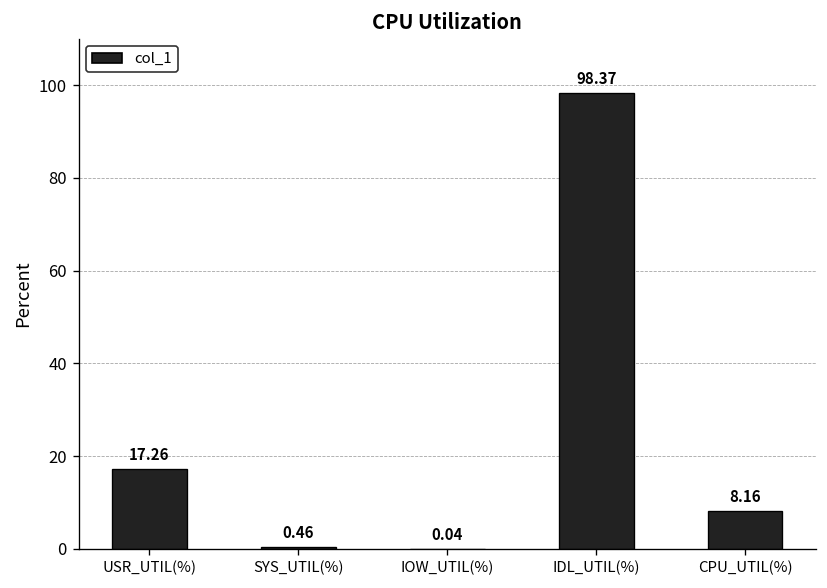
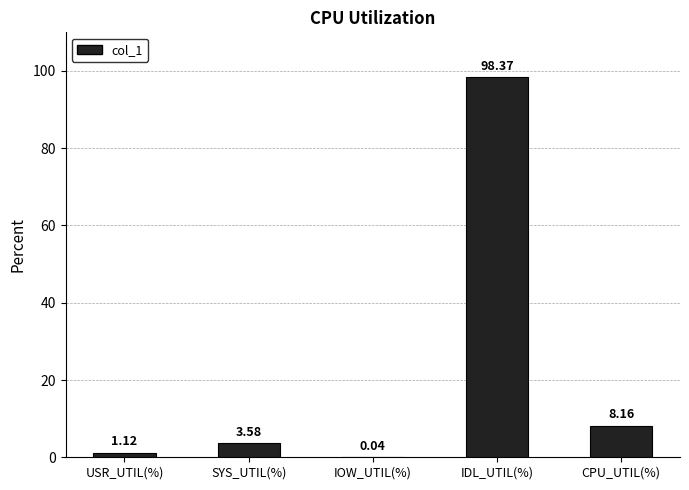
USR_UTIL(%): 17.26 -> 1.12
SYS_UTIL(%): 0.46 -> 3.58
